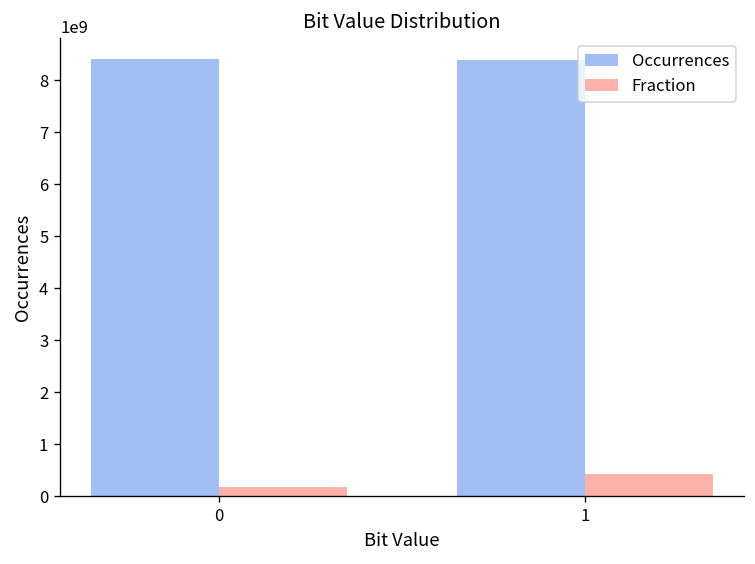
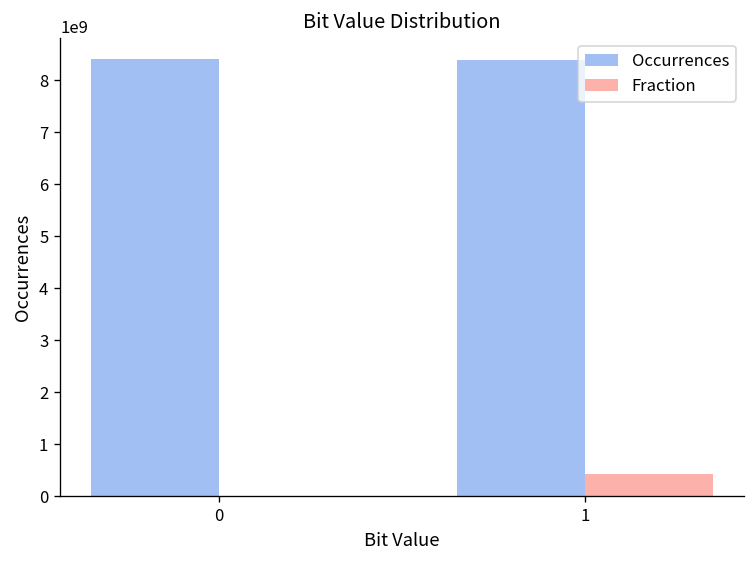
Fraction, 0: 200000000 -> 0
